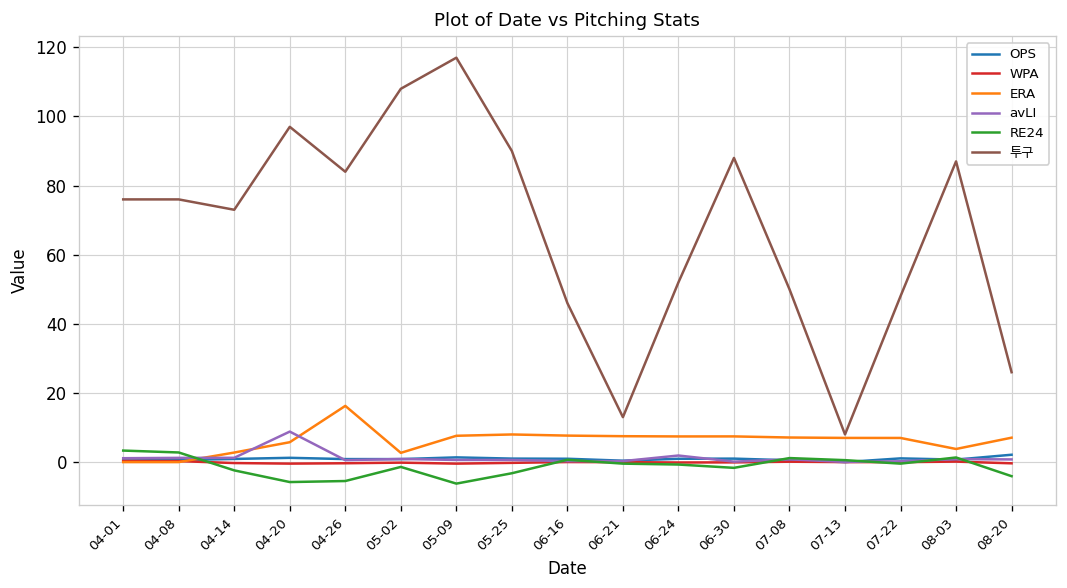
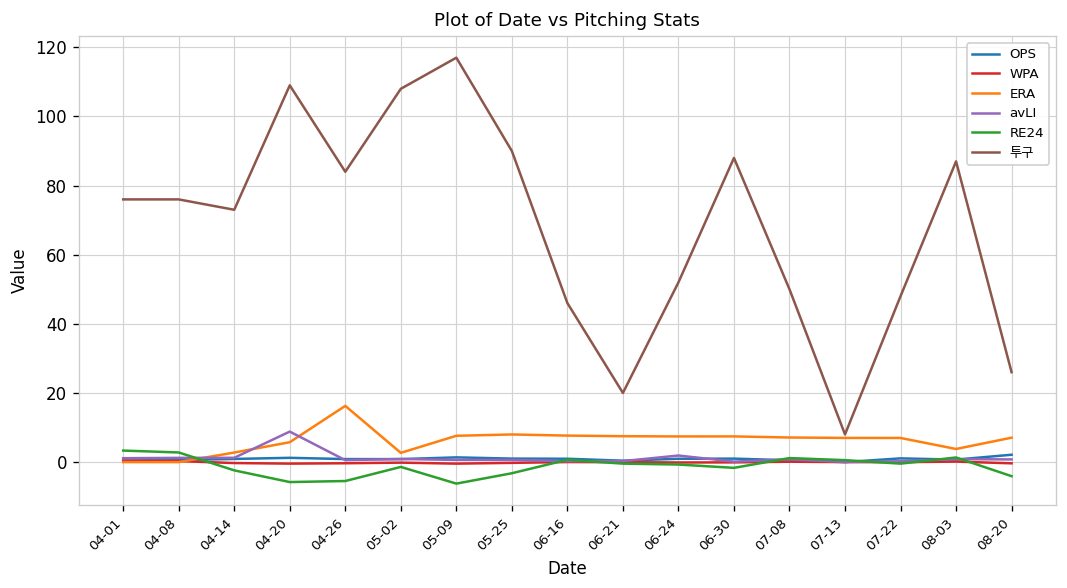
투구, 04-20: 97 -> 109
투구, 06-21: 13 -> 20
